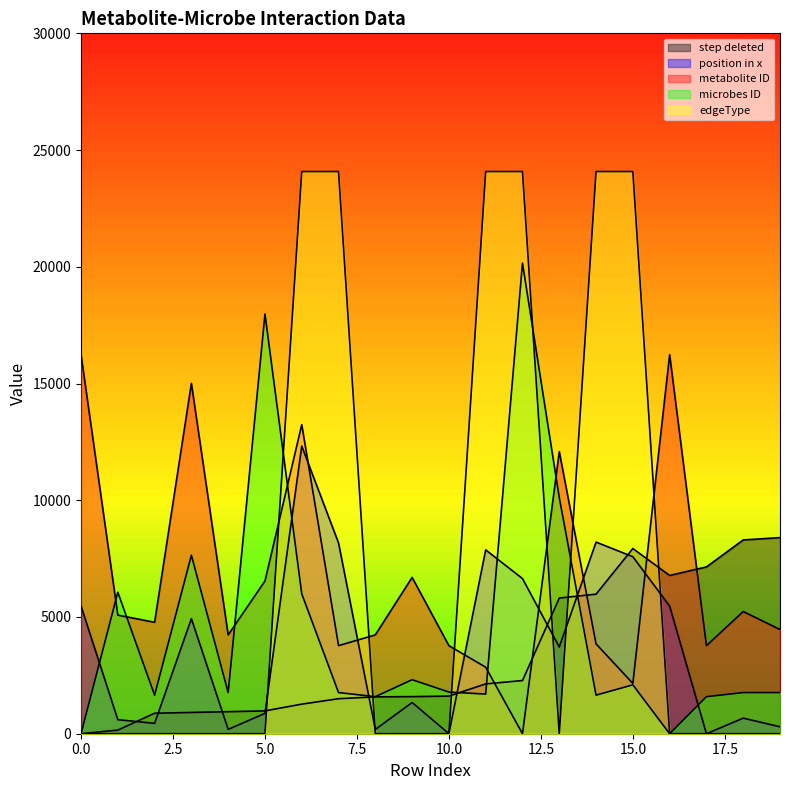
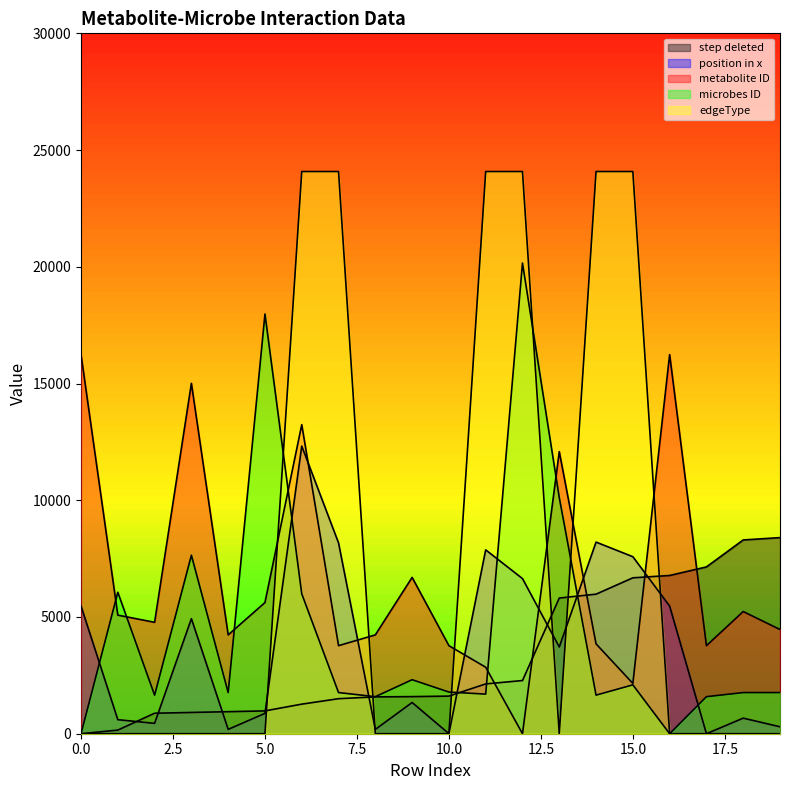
metabolite ID, 5.0: 6500 -> 5600
step deleted, 15.0: 7900 -> 6700
